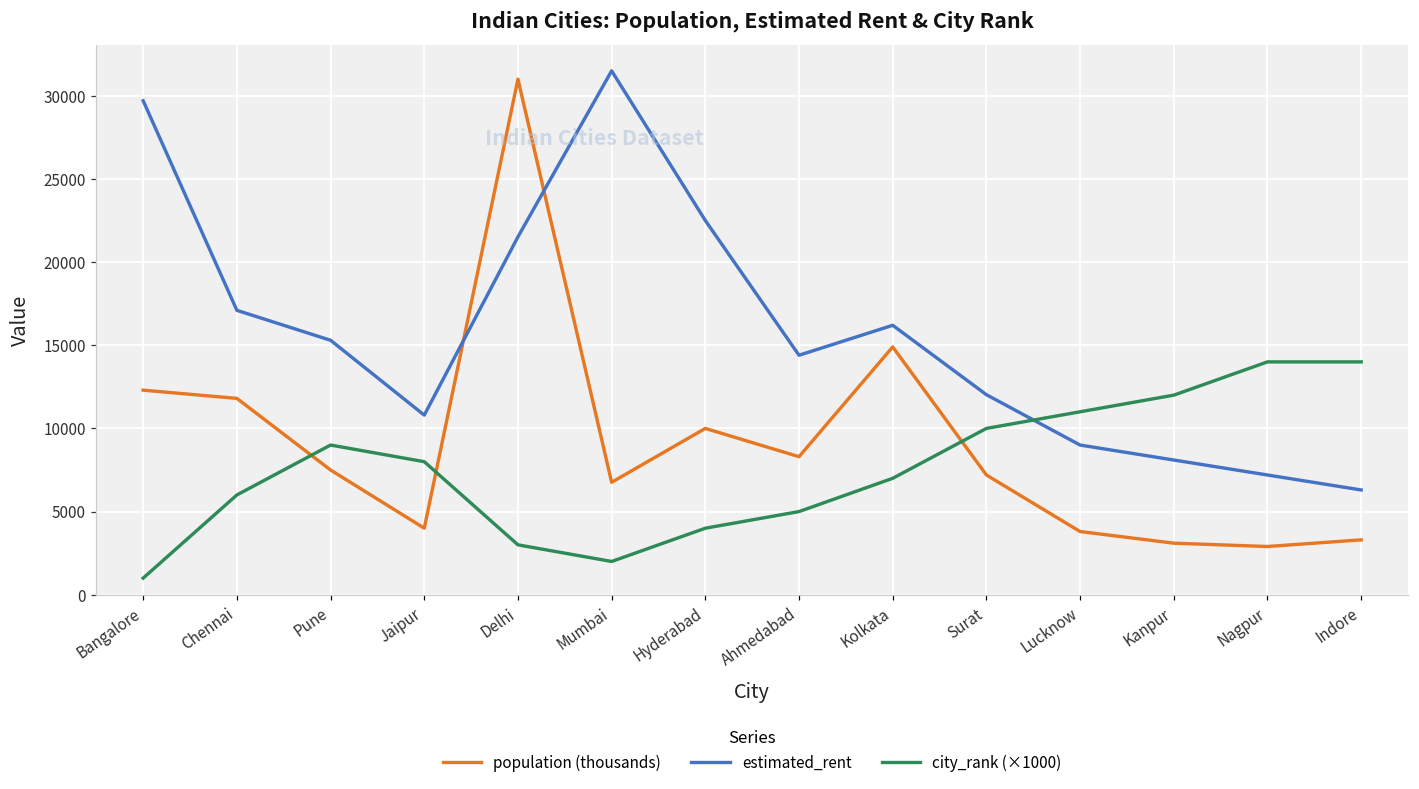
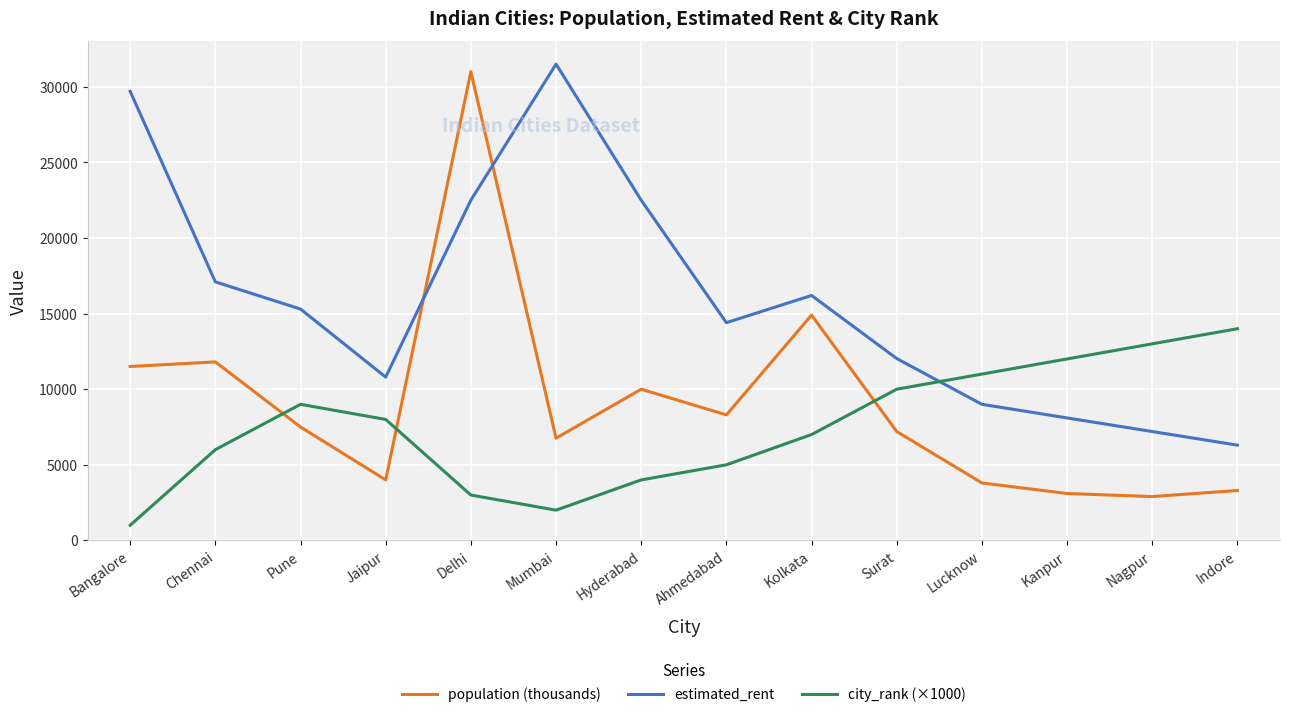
population (thousands), Bangalore: 12300 -> 11500
estimated_rent, Delhi: 21500 -> 22500
city_rank (×1000), Nagpur: 14000 -> 13000
